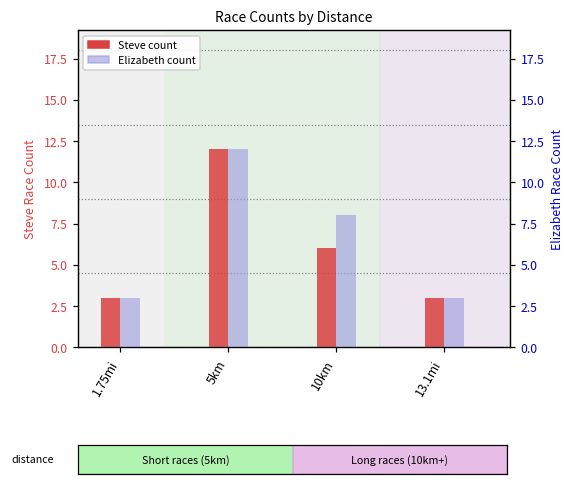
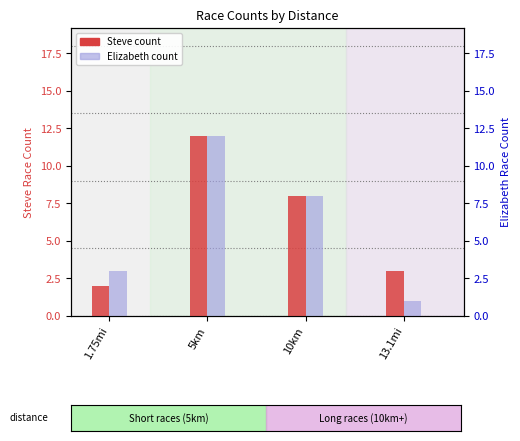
Steve count, 1.75mi: 3 -> 2
Steve count, 10km: 6 -> 8
Elizabeth count, 13.1mi: 3 -> 1
